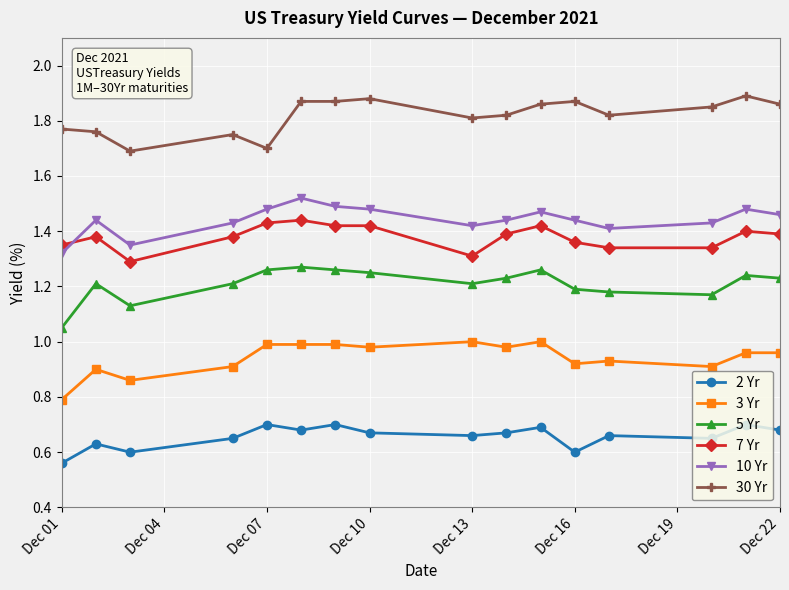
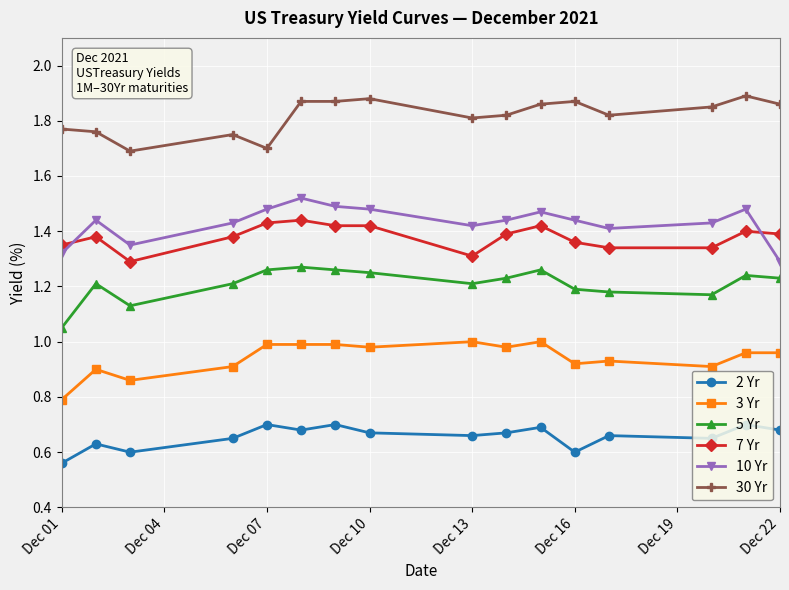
10 Yr, Dec 22: 1.46 -> 1.29
